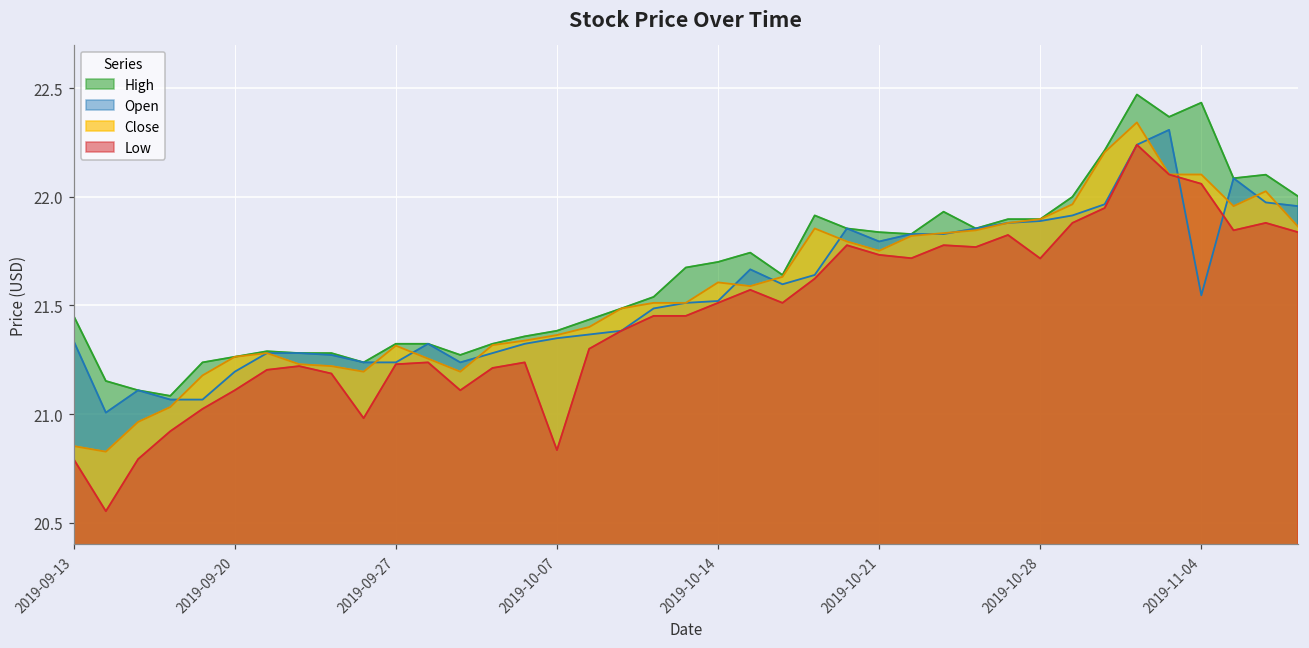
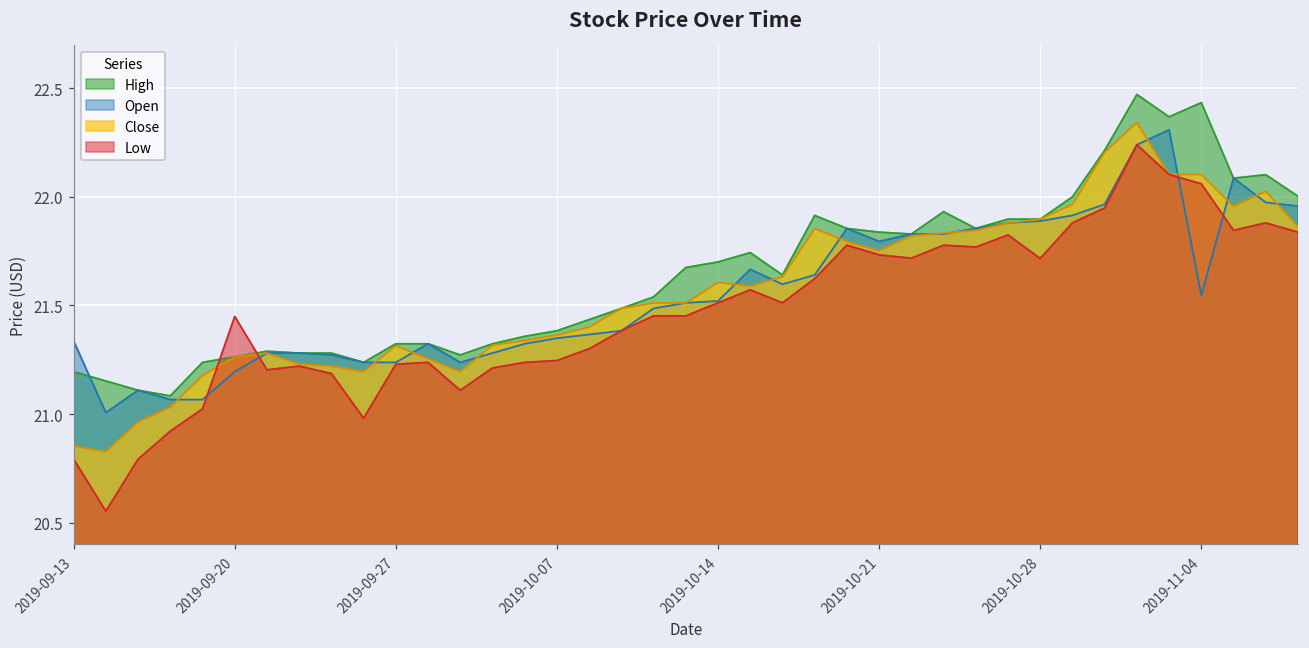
High, 2019-09-13: 21.45 -> 21.19
Low, 2019-09-20: 21.11 -> 21.45
Low, 2019-10-07: 20.83 -> 21.25
